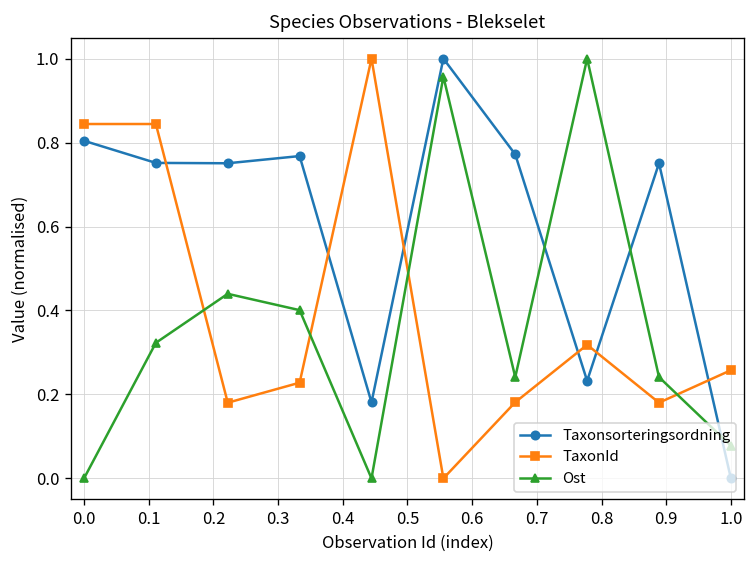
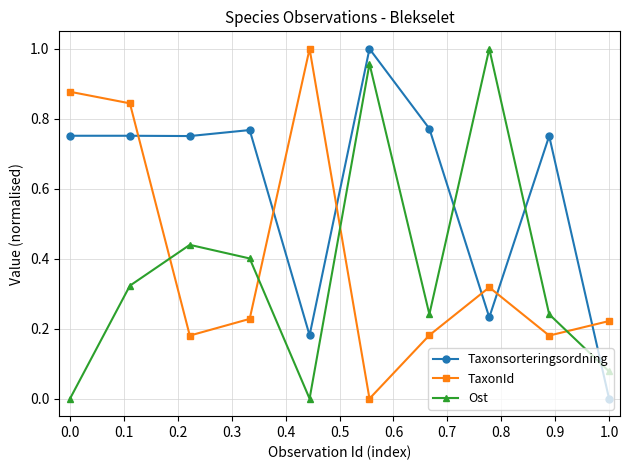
Taxonsorteringsordning, 0.0: 0.80 -> 0.75
TaxonId, 0.0: 0.84 -> 0.88
TaxonId, 1.0: 0.26 -> 0.22
